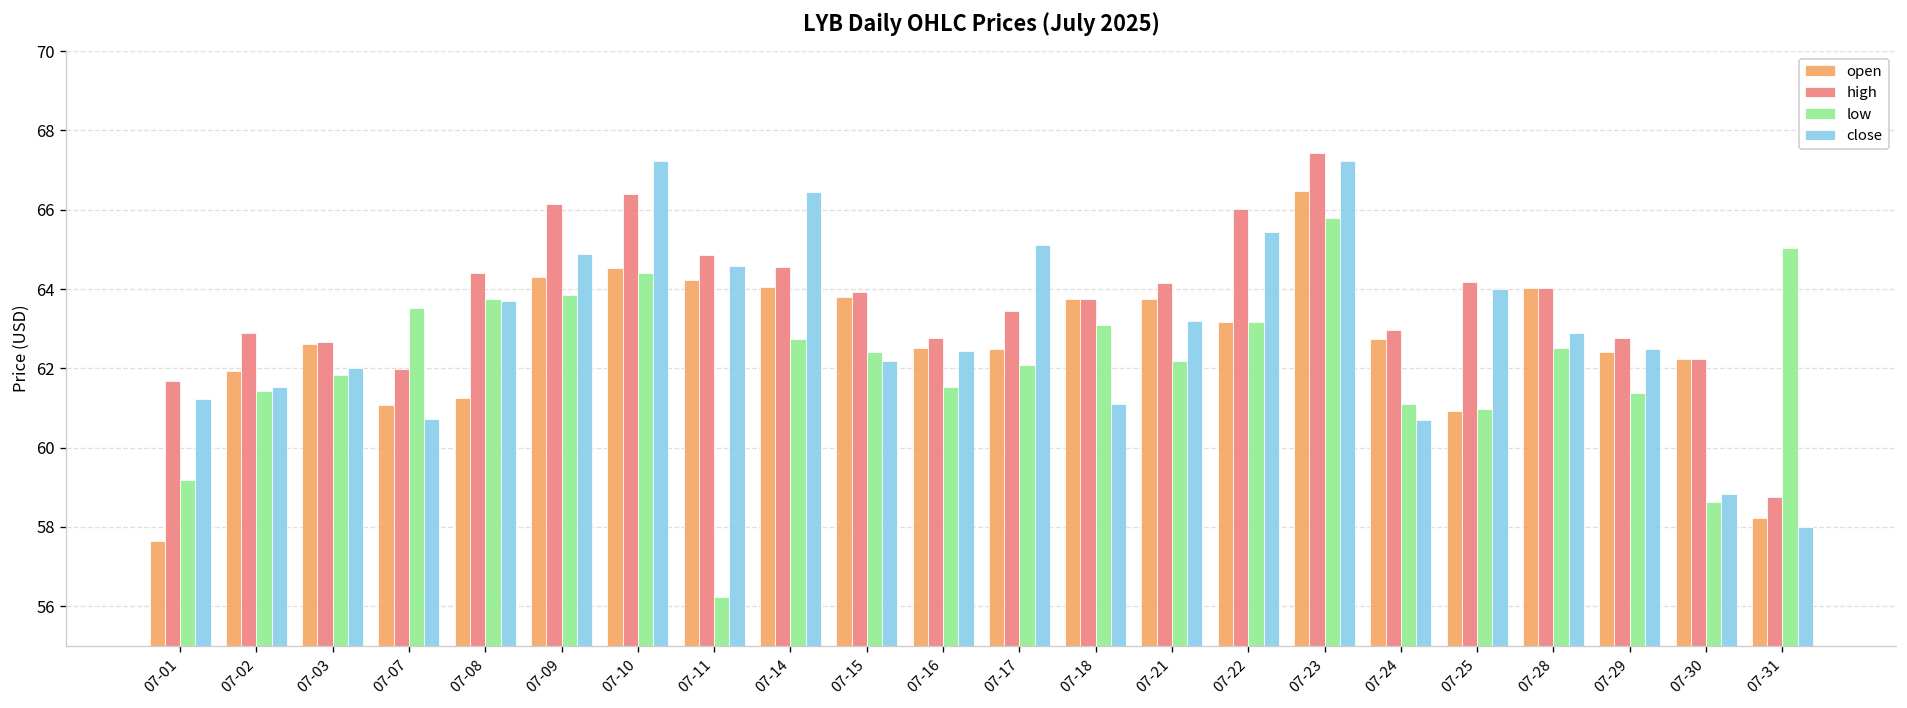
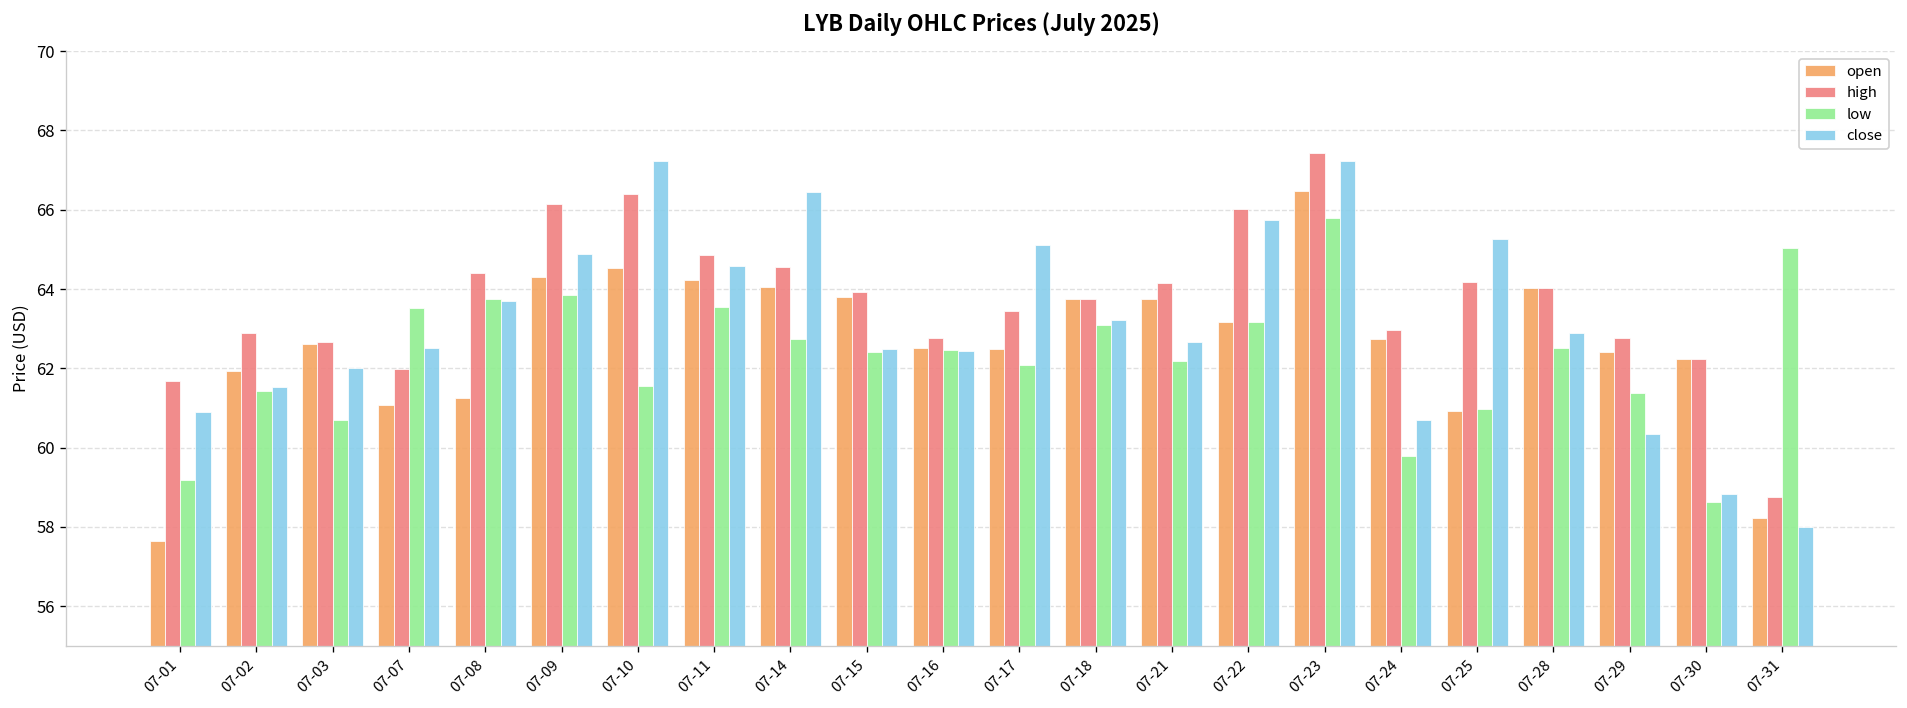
close, 07-01: 61.2 -> 60.9
low, 07-03: 61.8 -> 60.7
close, 07-07: 60.7 -> 62.5
low, 07-10: 64.4 -> 61.6
low, 07-11: 56.2 -> 63.5
close, 07-15: 62.2 -> 62.5
low, 07-16: 61.5 -> 62.5
close, 07-18: 61.1 -> 63.2
close, 07-21: 63.2 -> 62.7
close, 07-22: 65.5 -> 65.7
low, 07-24: 61.1 -> 59.8
close, 07-25: 64.0 -> 65.3
close, 07-29: 62.5 -> 60.3
